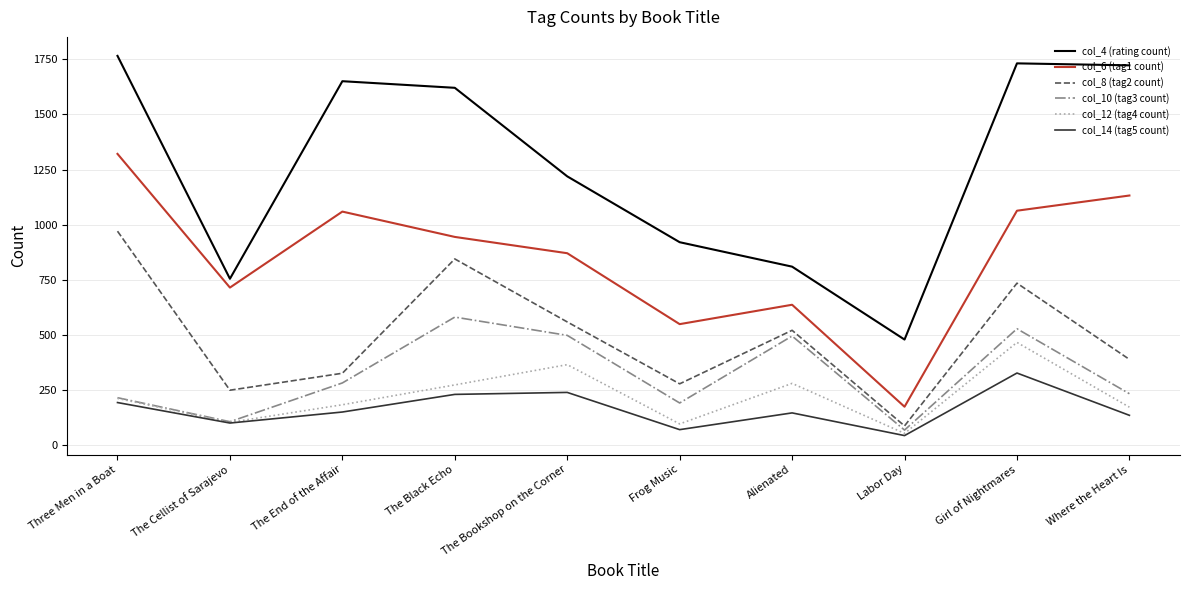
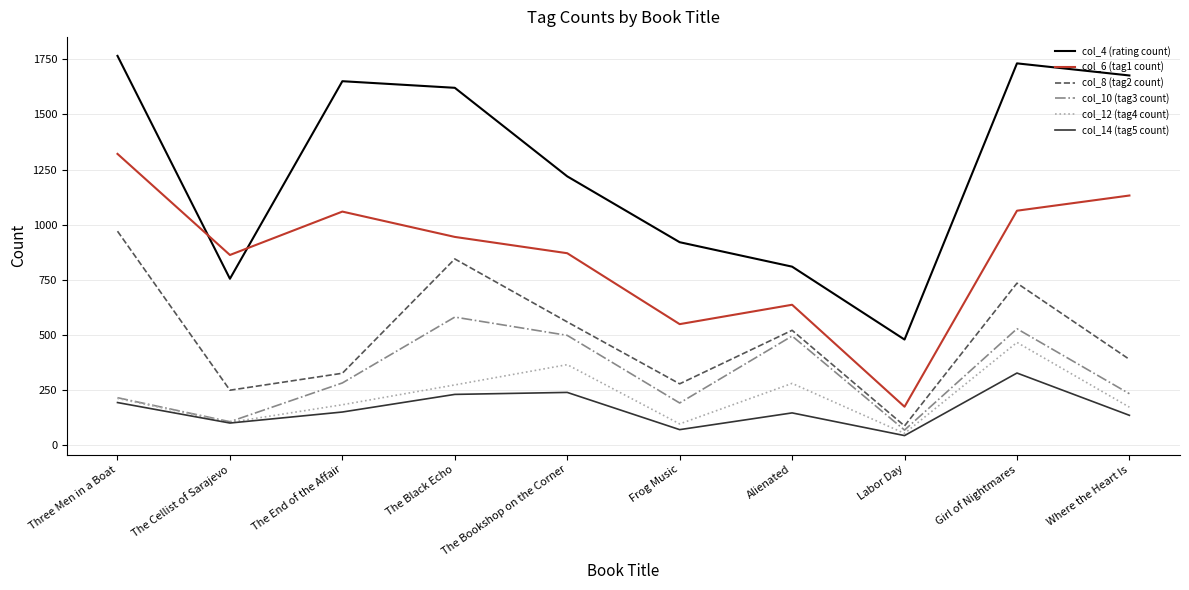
col_6 (tag1 count), The Cellist of Sarajevo: 710 -> 860
col_4 (rating count), Where the Heart Is: 1720 -> 1680
